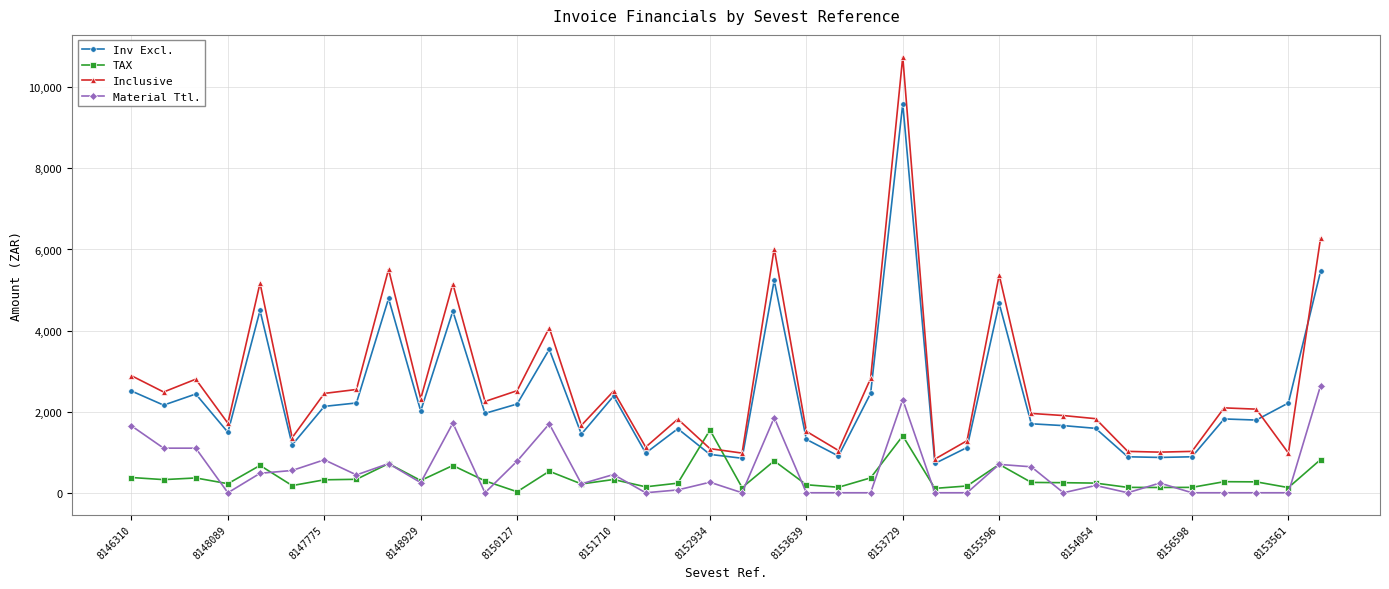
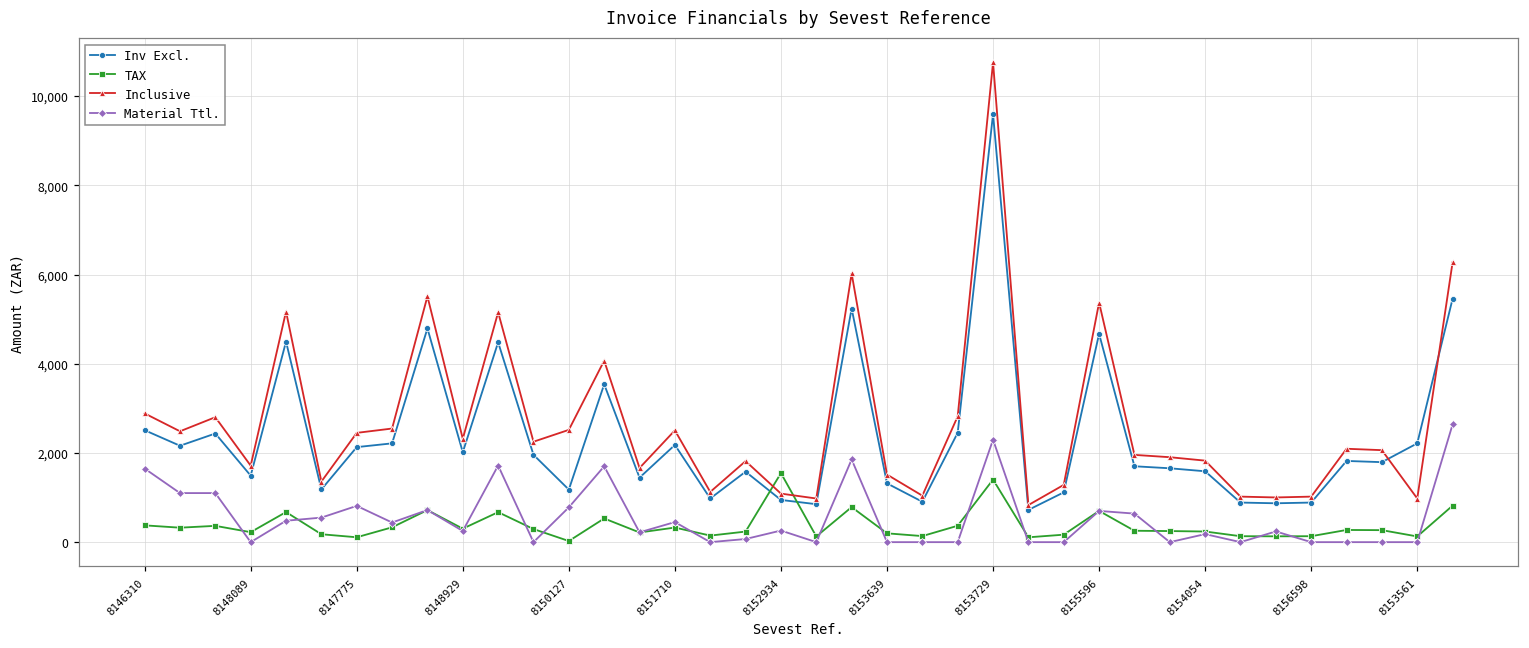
TAX, 8147775: 300 -> 100
Inv Excl., 8150127: 2,200 -> 1,200
Inv Excl., 8151710: 2,400 -> 2,200
